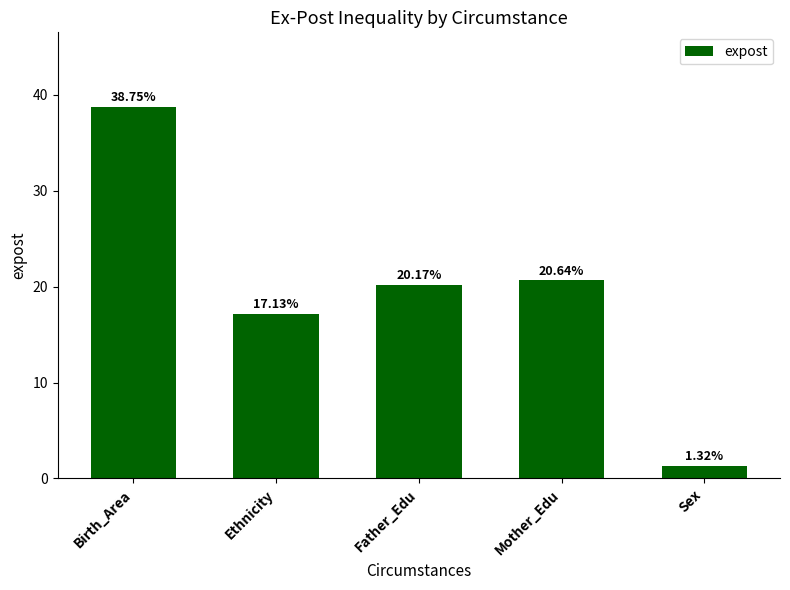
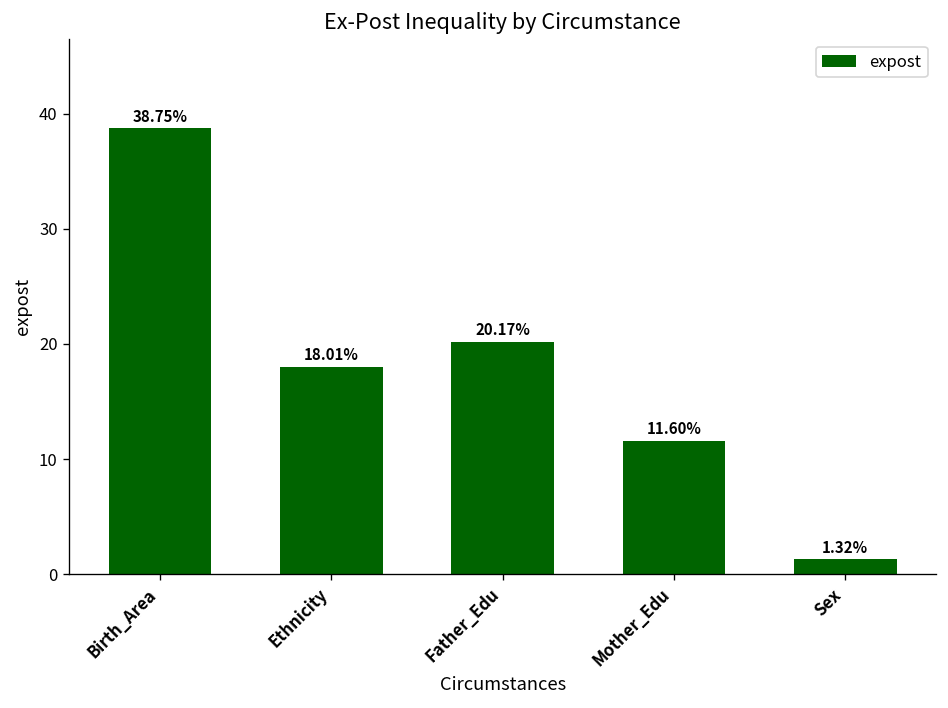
Ethnicity: 17.13% -> 18.01%
Mother_Edu: 20.64% -> 11.60%
